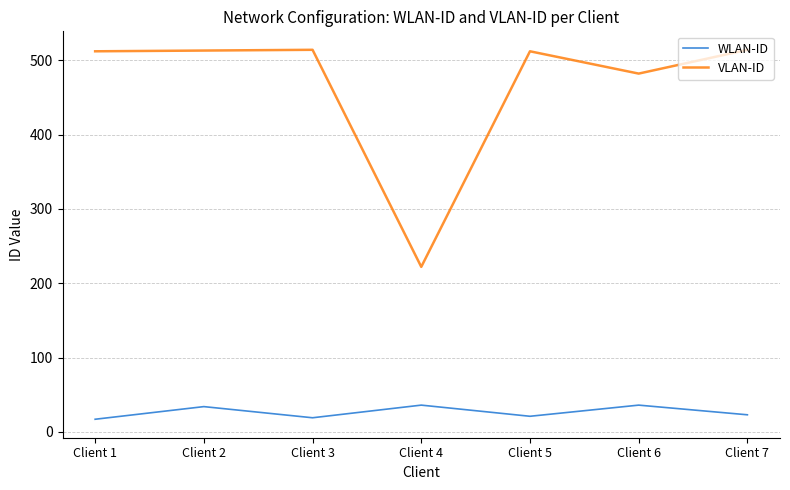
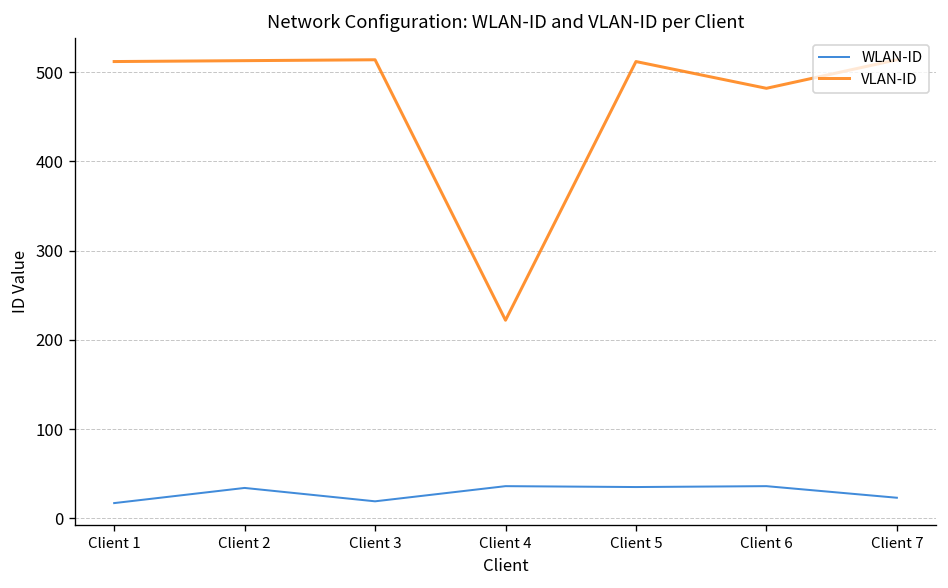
WLAN-ID, Client 5: 20 -> 40
